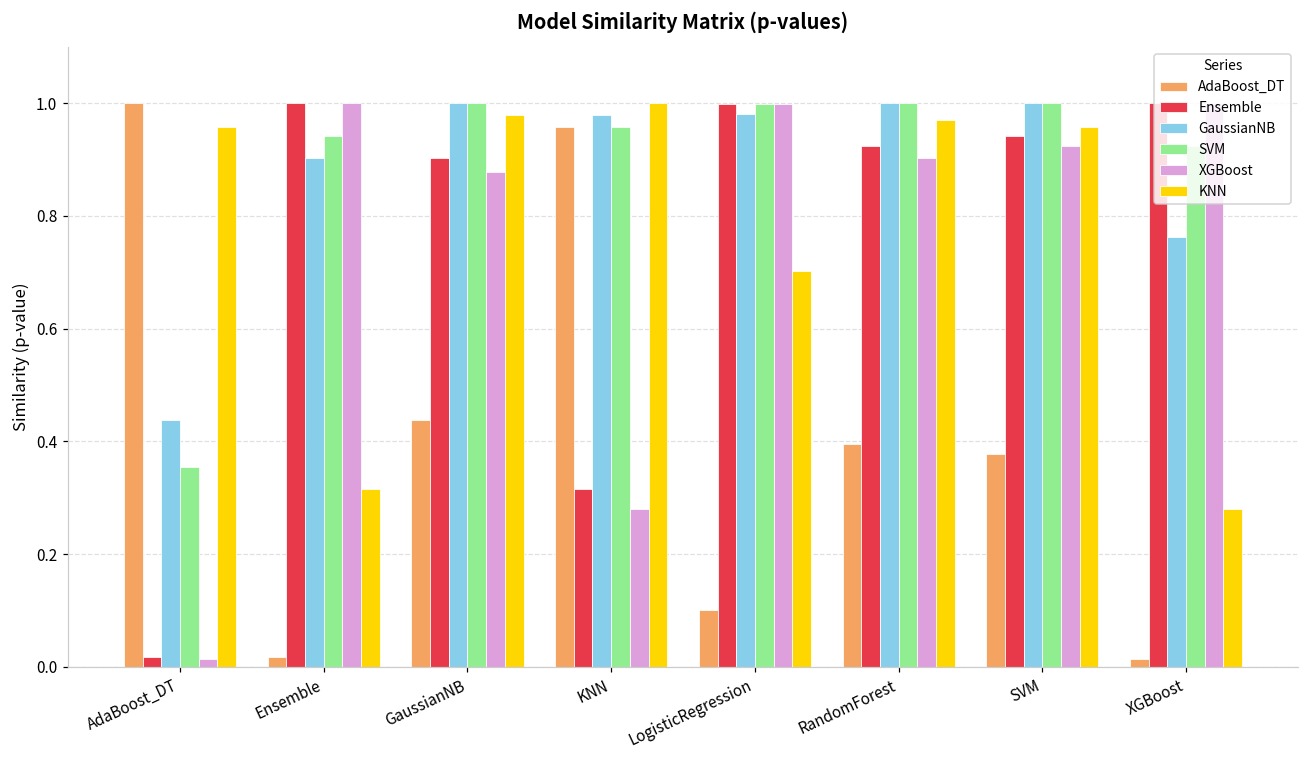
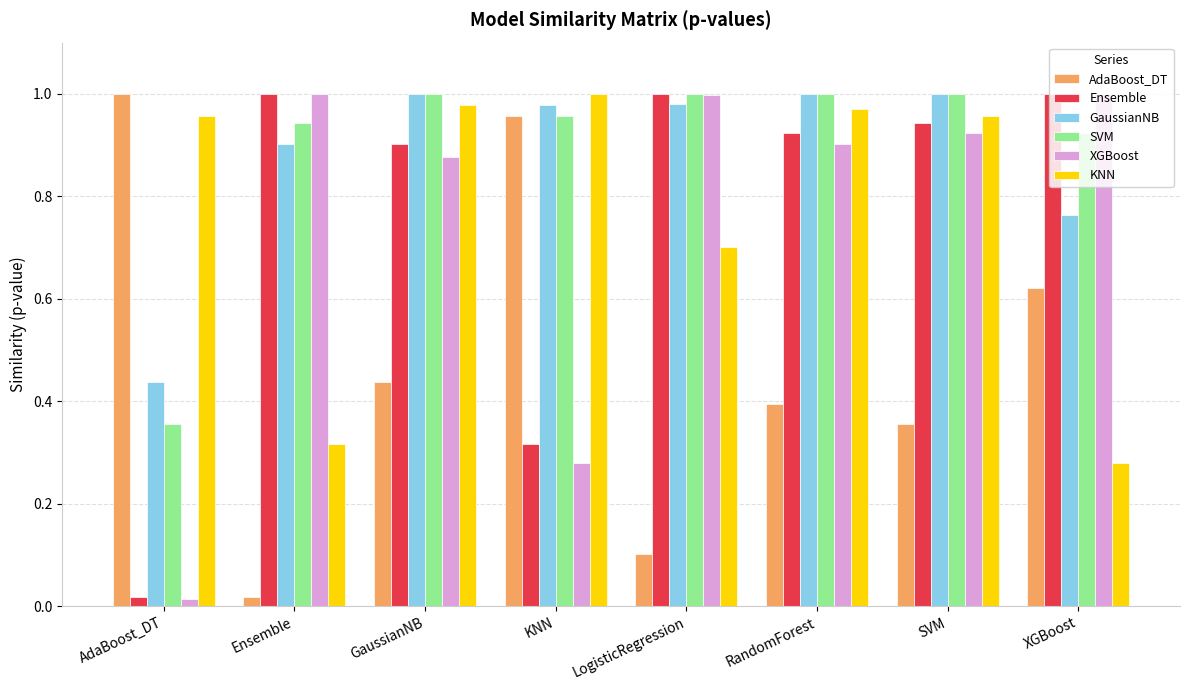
AdaBoost_DT, SVM: 0.38 -> 0.35
AdaBoost_DT, XGBoost: 0.01 -> 0.62
